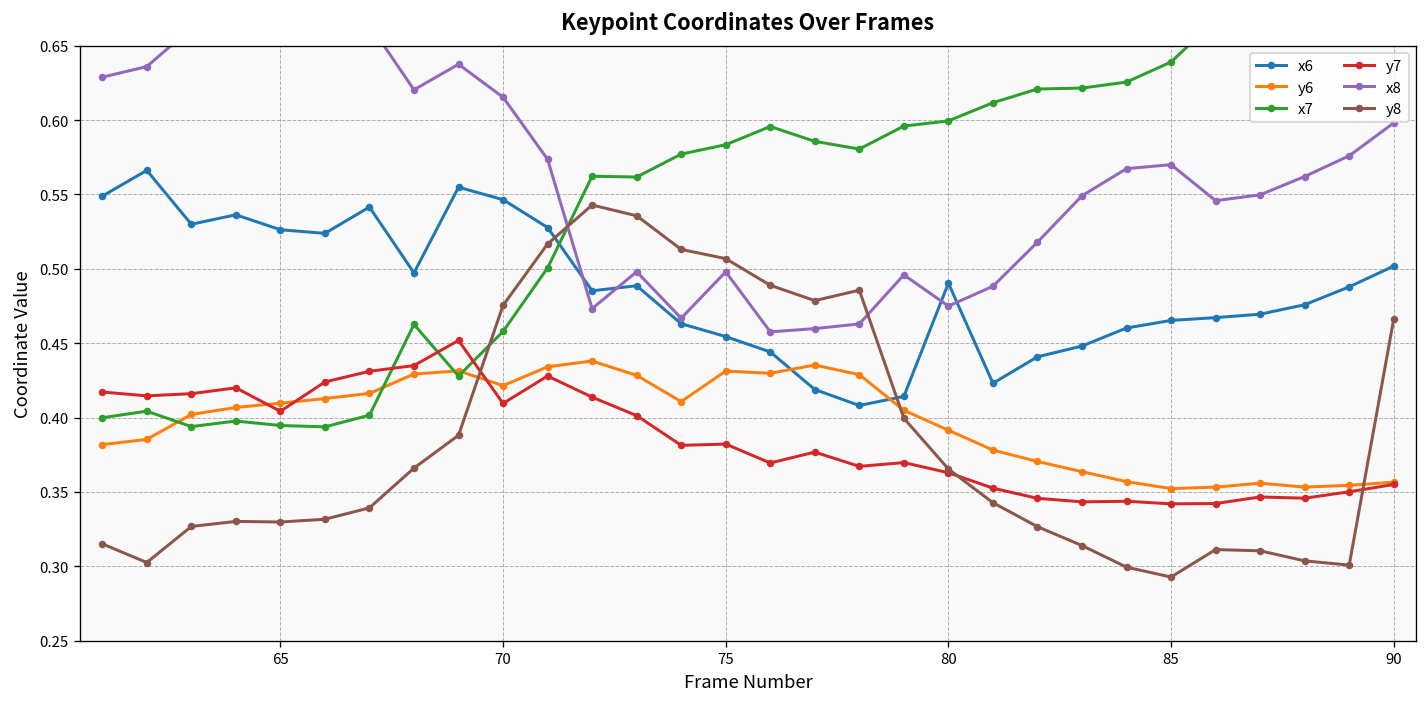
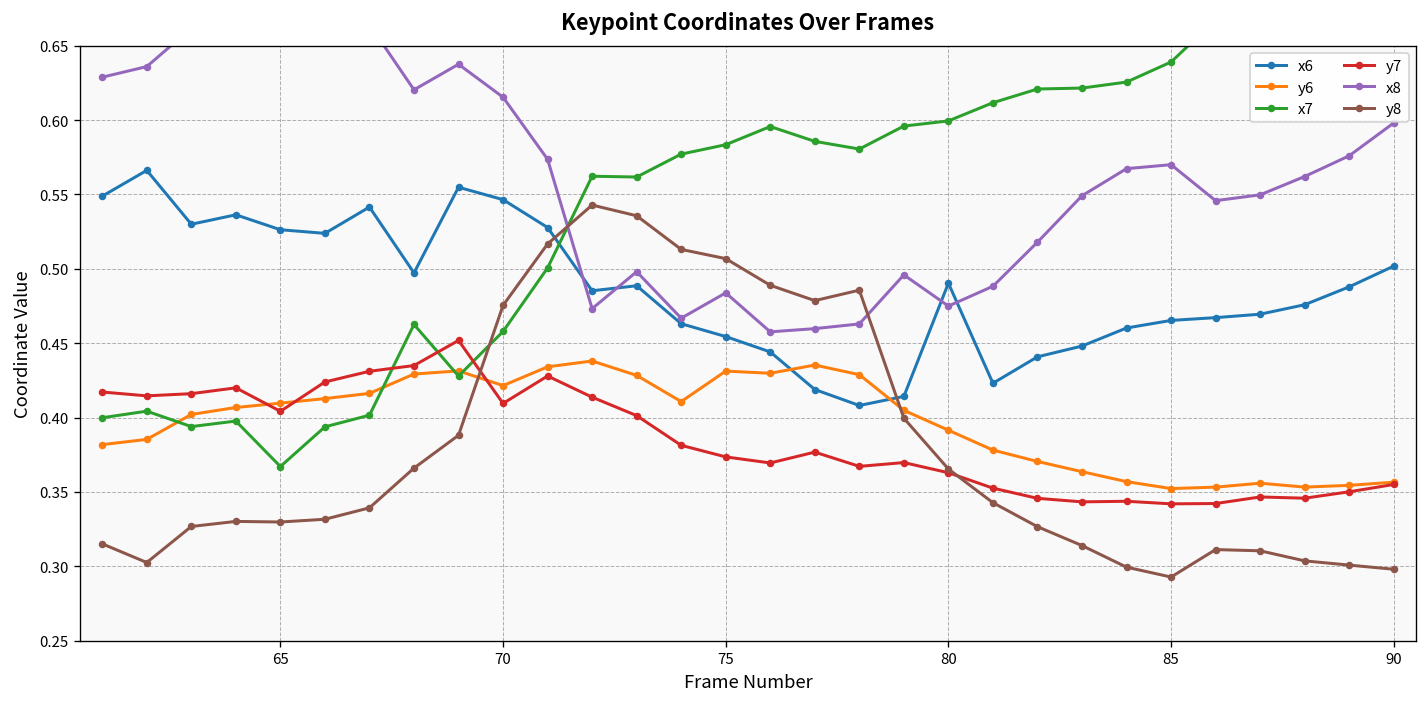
x7, 65: 0.395 -> 0.367
y7, 75: 0.382 -> 0.374
x8, 75: 0.498 -> 0.484
y8, 90: 0.466 -> 0.298
